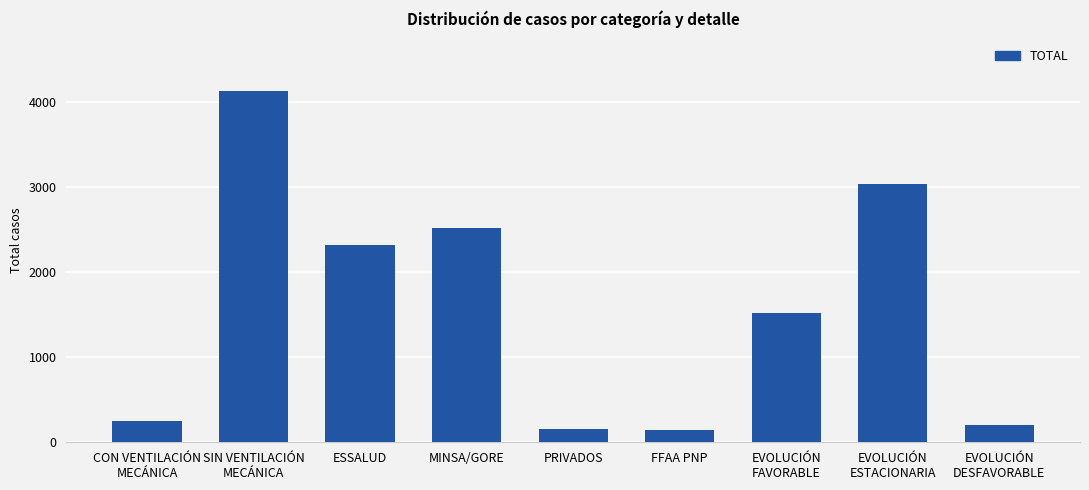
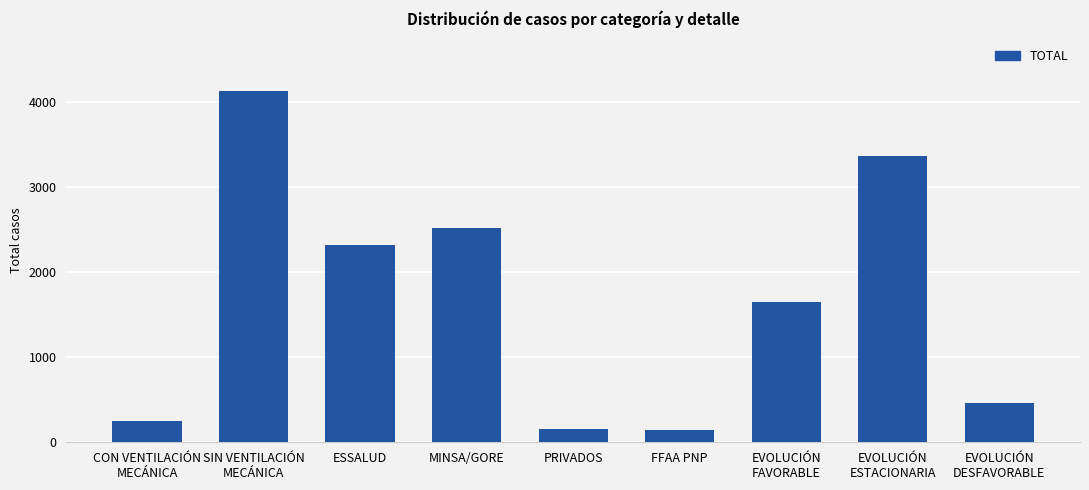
EVOLUCIÓN FAVORABLE: 1500 -> 1700
EVOLUCIÓN ESTACIONARIA: 3000 -> 3400
EVOLUCIÓN DESFAVORABLE: 200 -> 500
